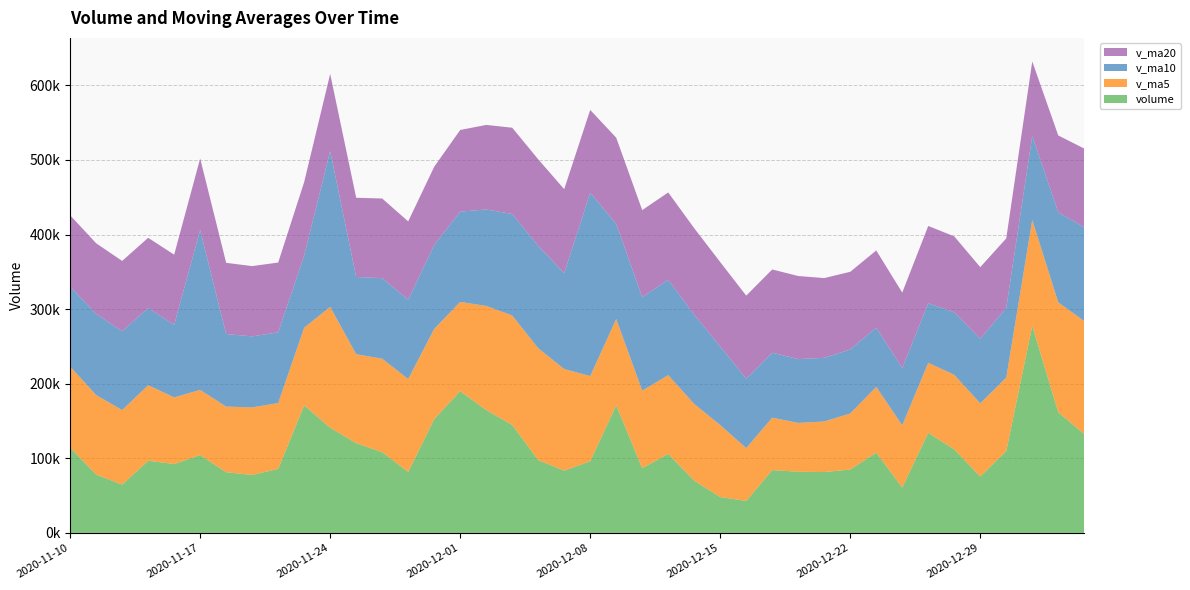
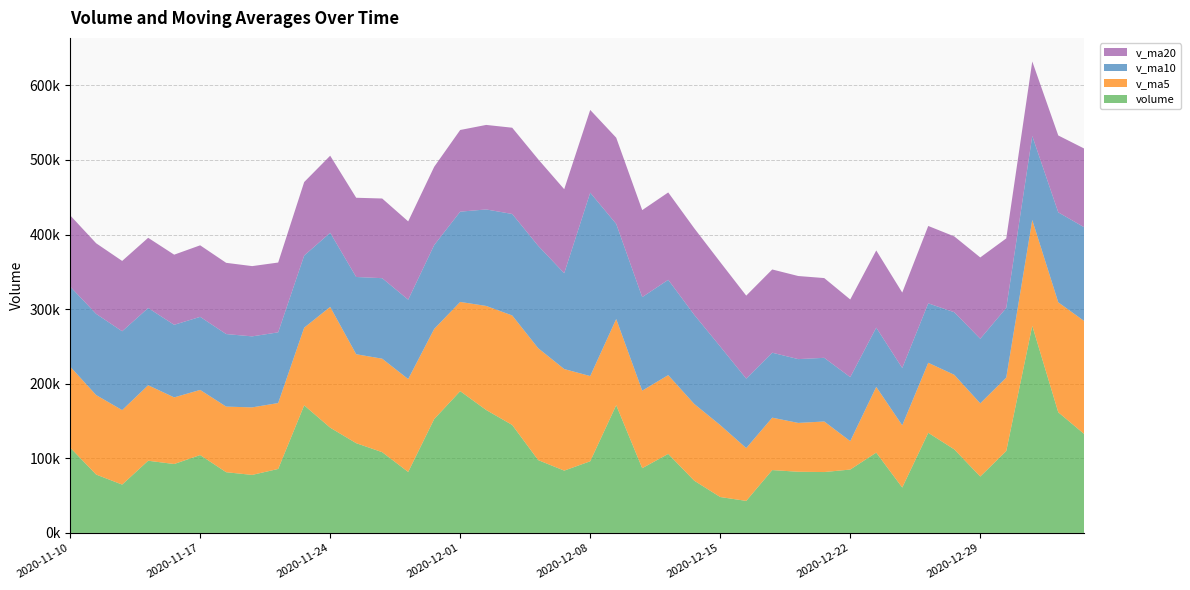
v_ma10, 2020-11-17: 210000 -> 100000
v_ma10, 2020-11-24: 210000 -> 100000
v_ma5, 2020-12-22: 80000 -> 40000
v_ma20, 2020-12-29: 100000 -> 110000
